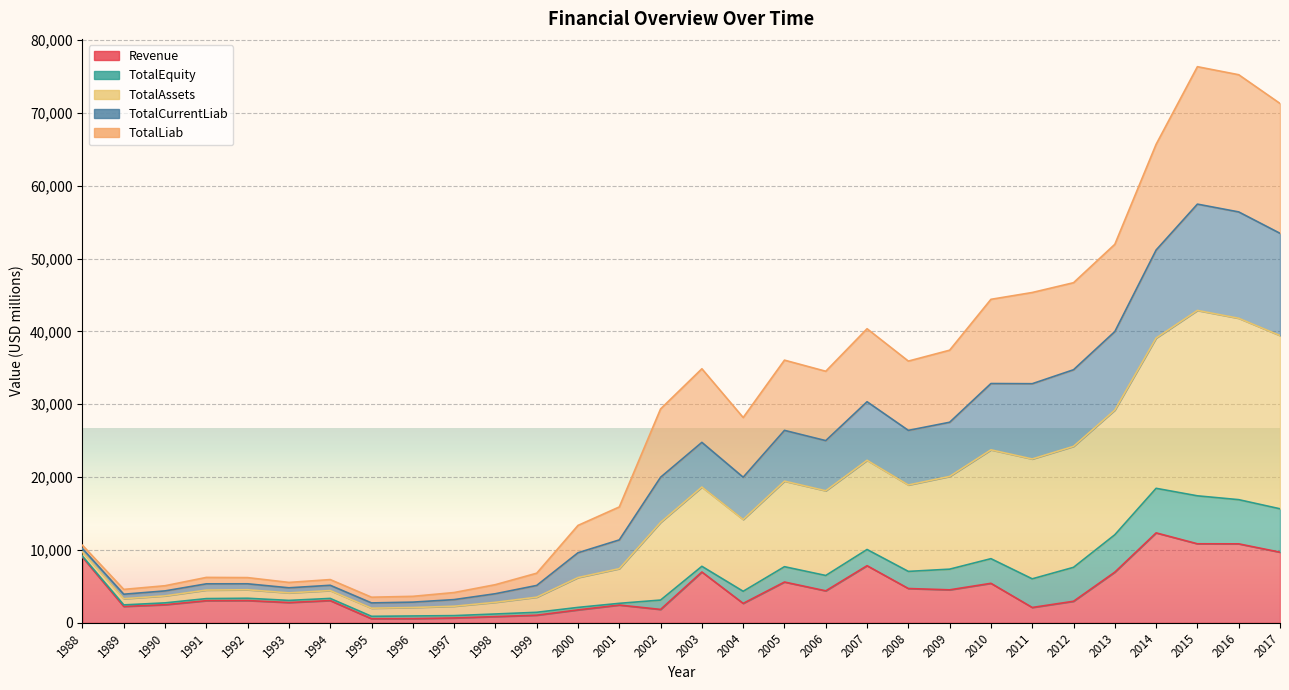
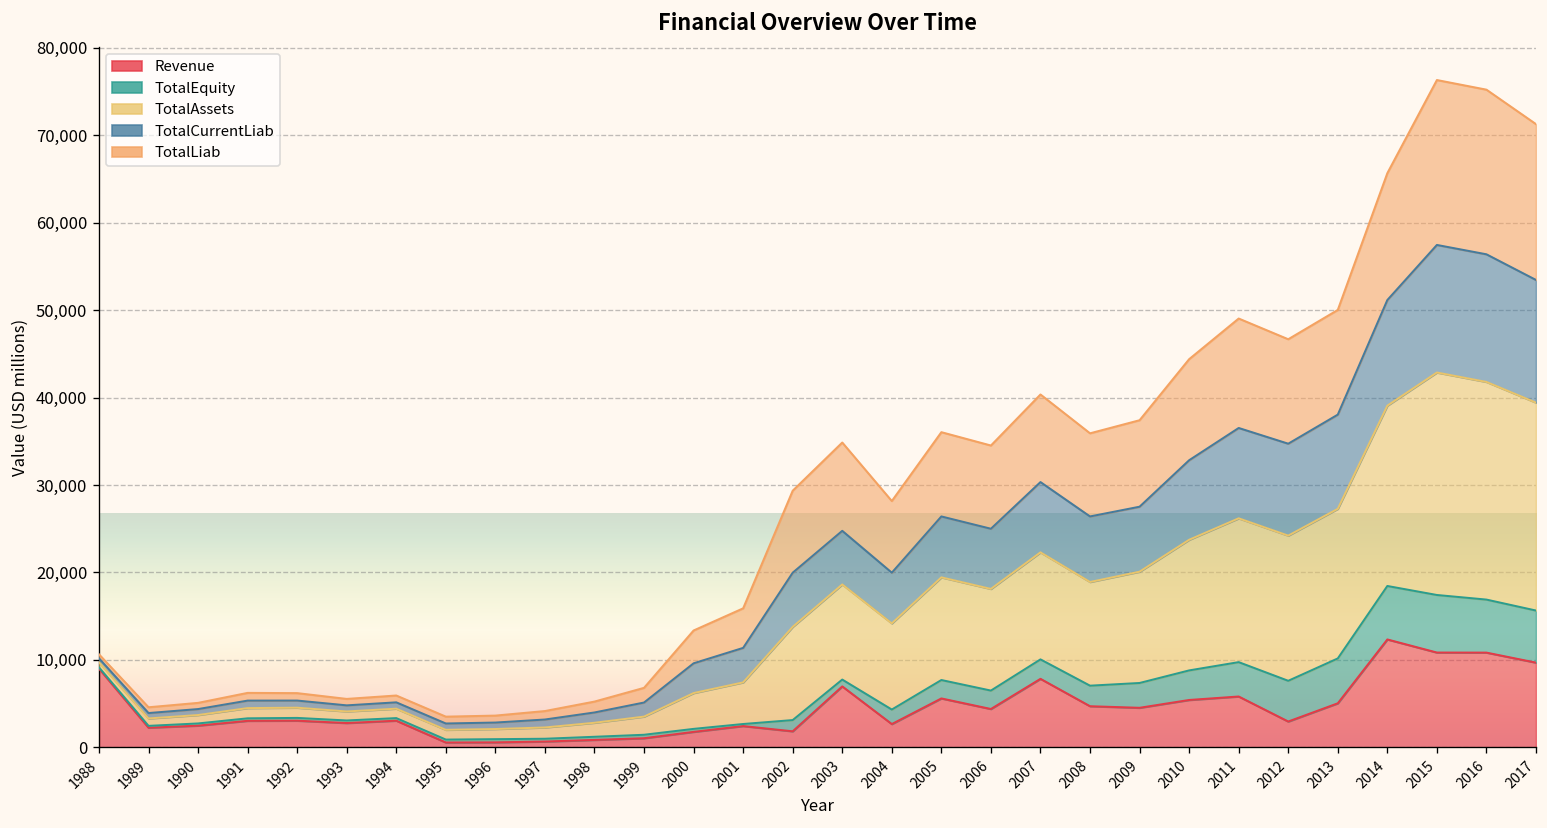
Revenue, 2011: 2,000 -> 6,000
Revenue, 2013: 7,000 -> 5,000
